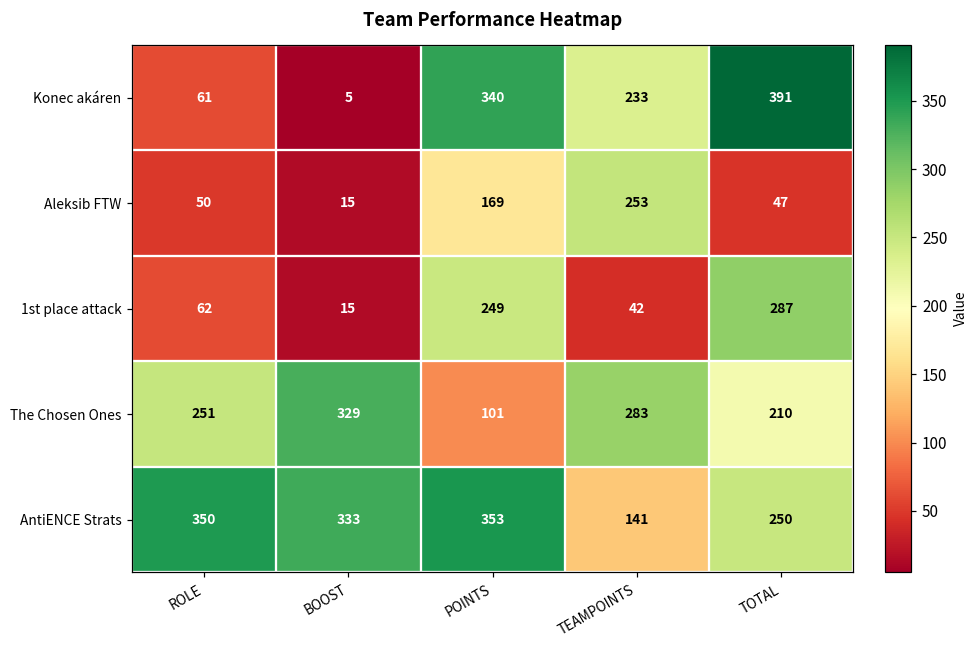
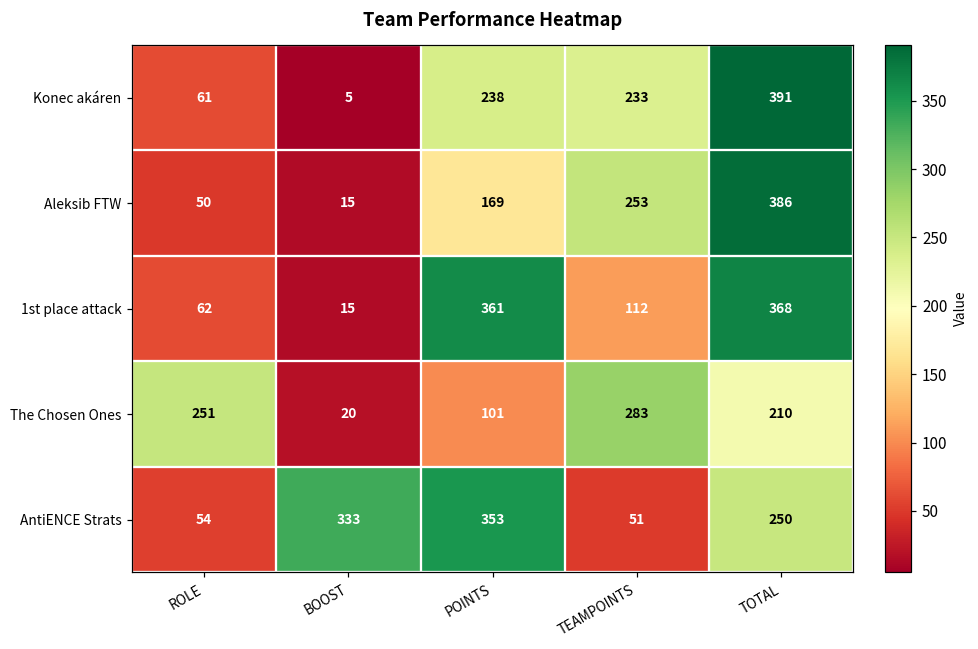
Konec akáren, POINTS: 340 -> 238
Aleksib FTW, TOTAL: 47 -> 386
1st place attack, POINTS: 249 -> 361
1st place attack, TEAMPOINTS: 42 -> 112
1st place attack, TOTAL: 287 -> 368
The Chosen Ones, BOOST: 329 -> 20
AntiENCE Strats, ROLE: 350 -> 54
AntiENCE Strats, TEAMPOINTS: 141 -> 51
